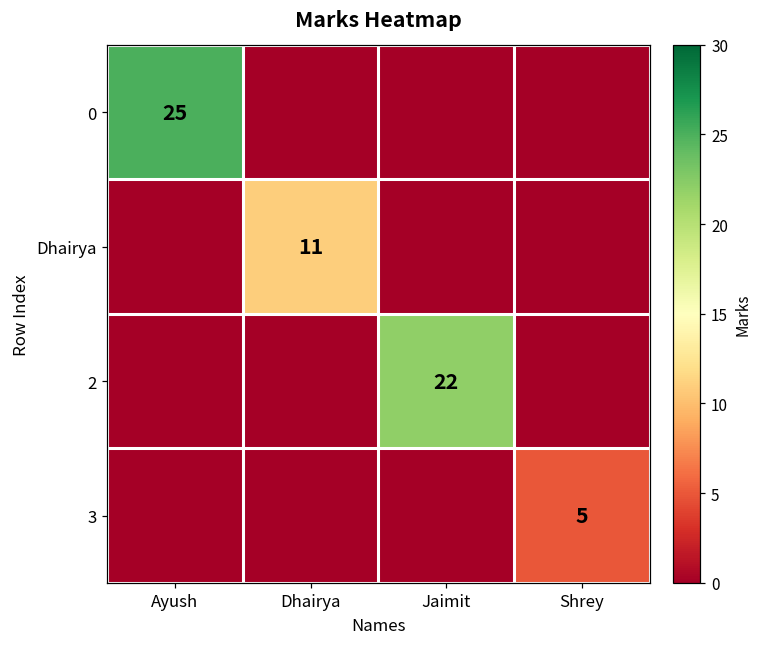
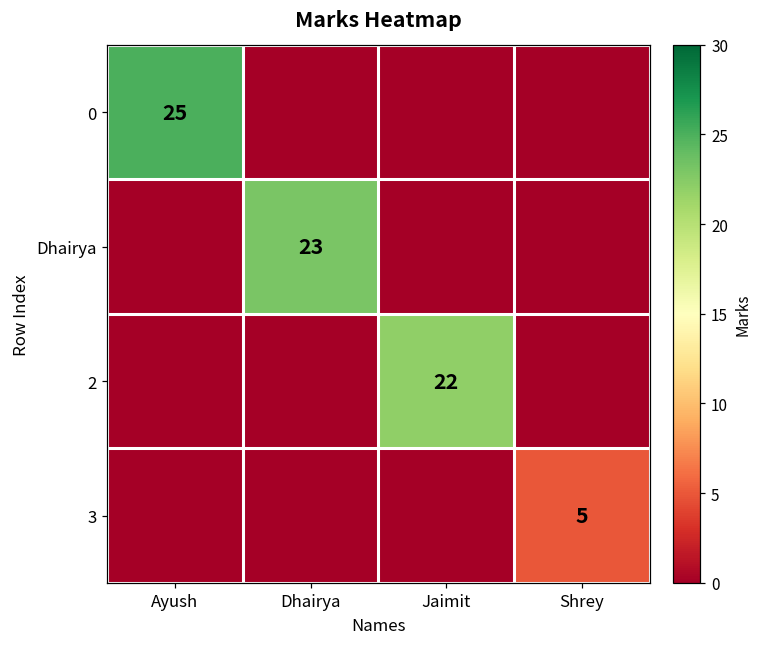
Dhairya, Dhairya: 11 -> 23
